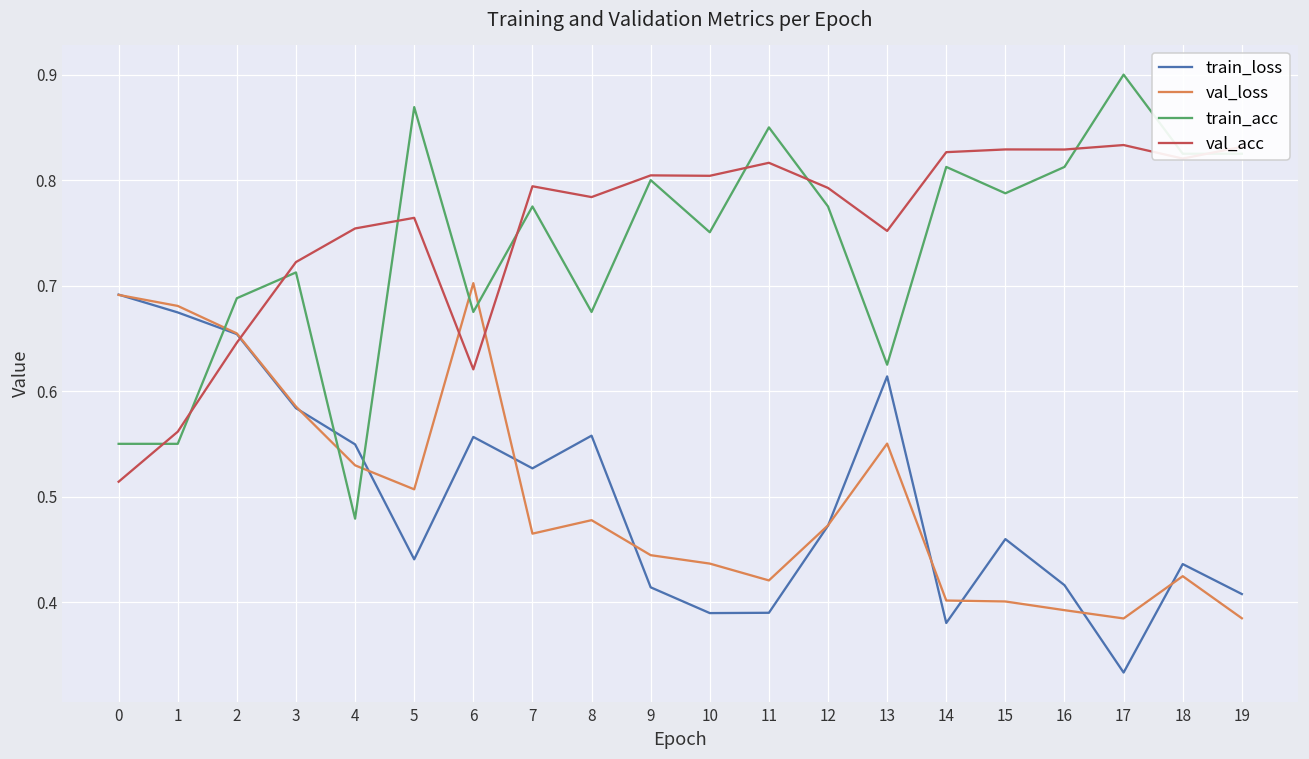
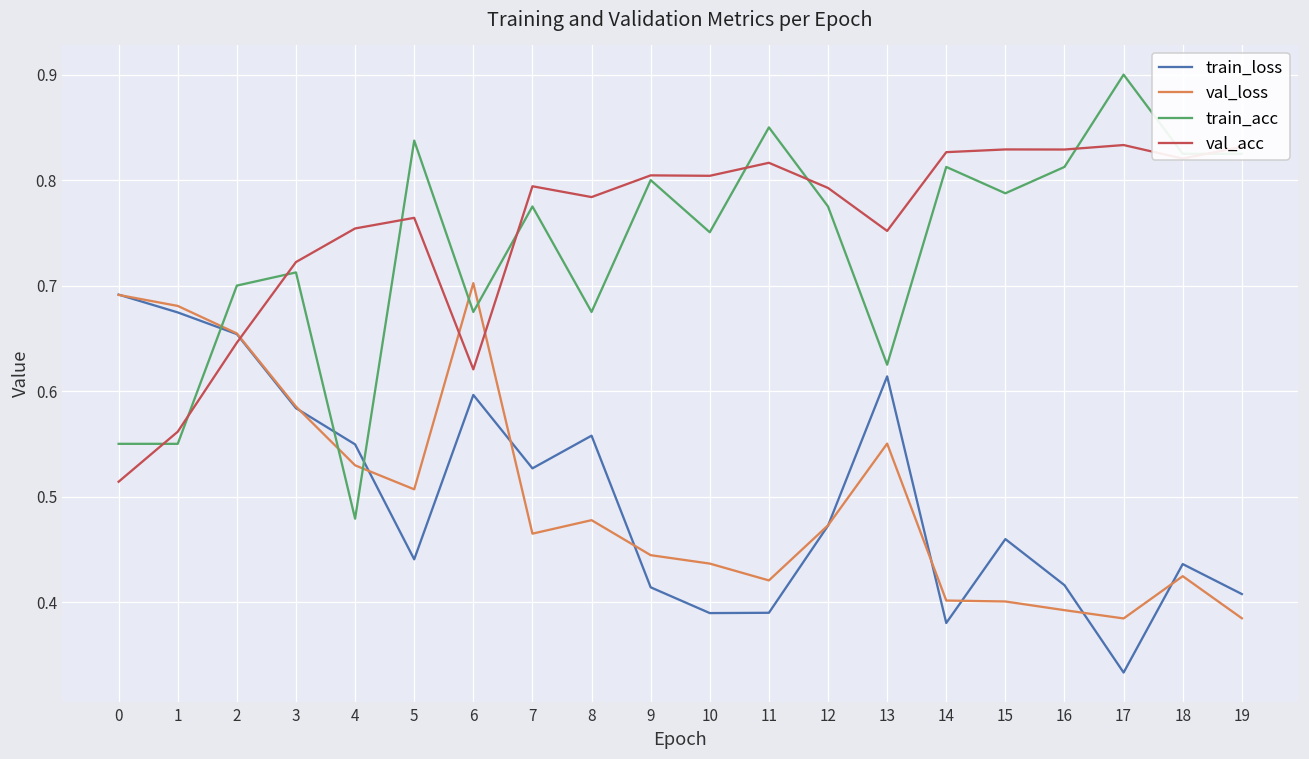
train_acc, 2: 0.69 -> 0.70
train_acc, 5: 0.87 -> 0.84
train_loss, 6: 0.56 -> 0.60
